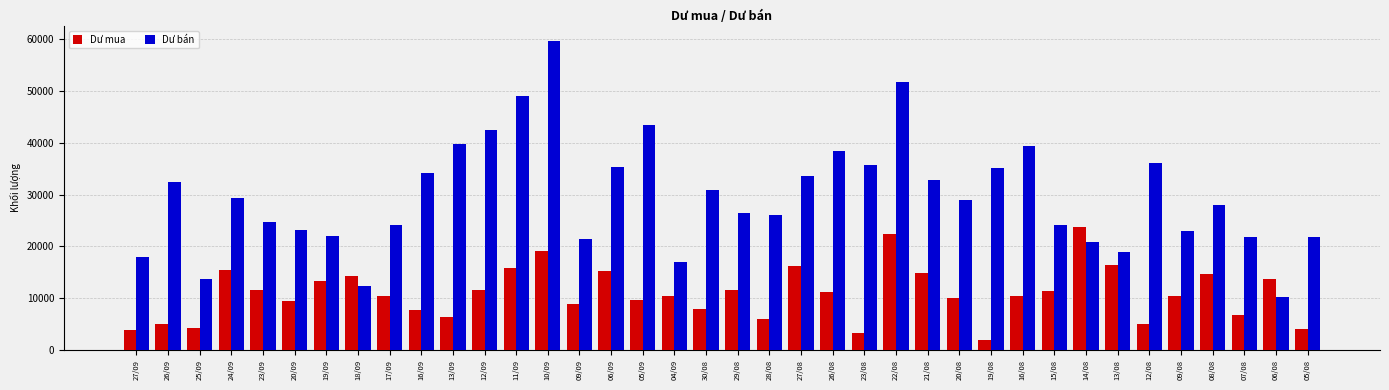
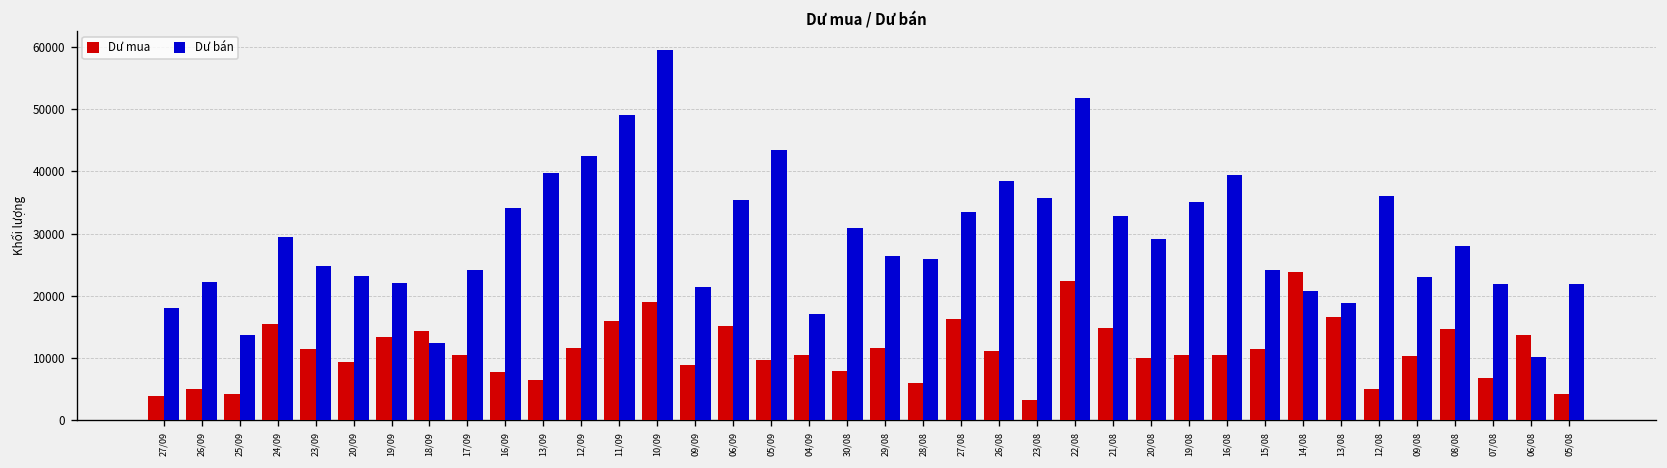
Dư bán, 26/09: 33000 -> 22000
Dư mua, 19/08: 2000 -> 10000
